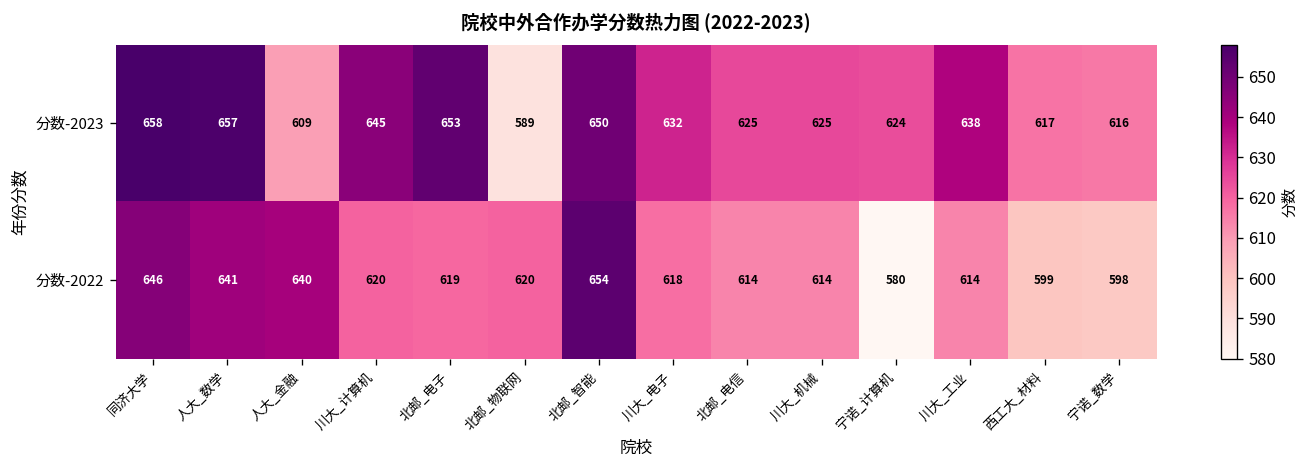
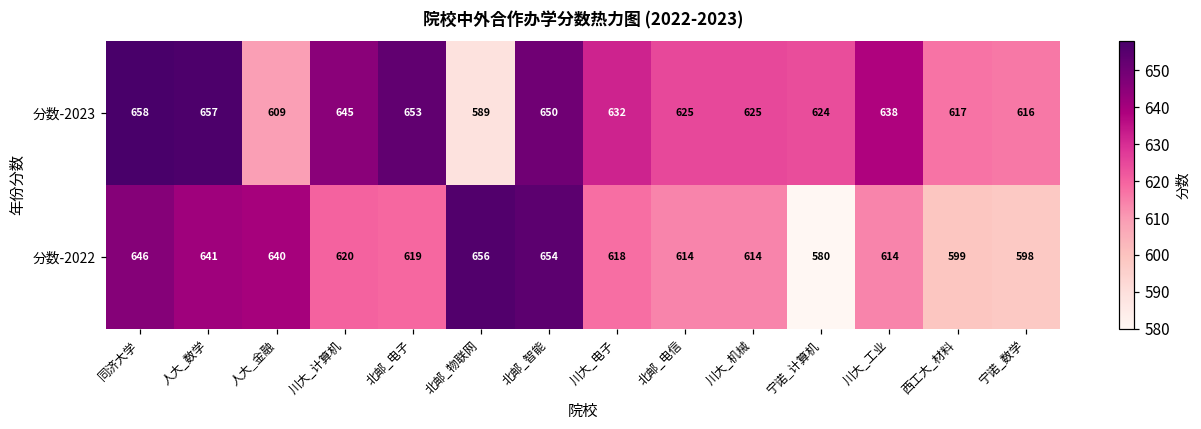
分数-2022, 北邮_物联网: 620 -> 656
